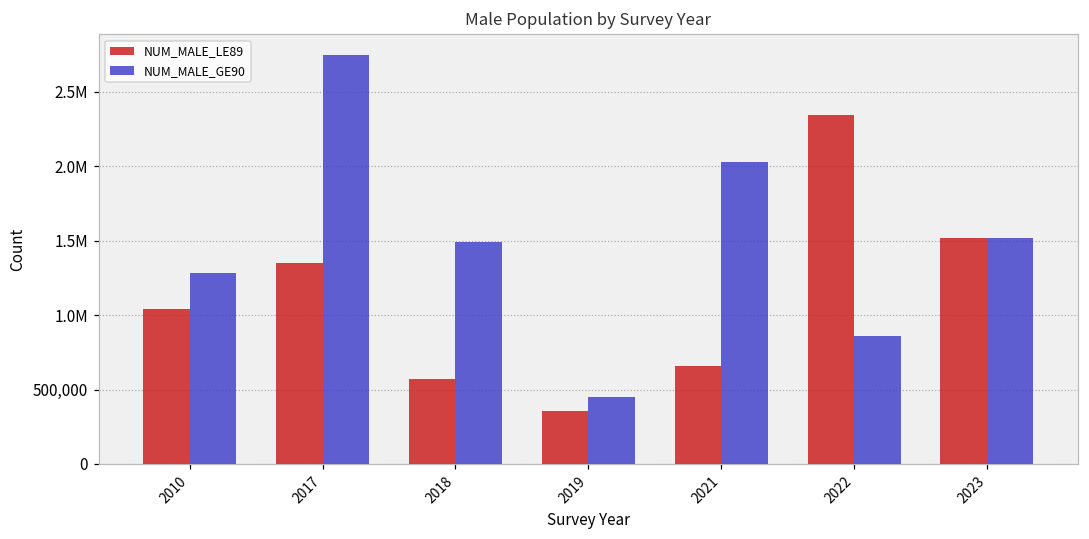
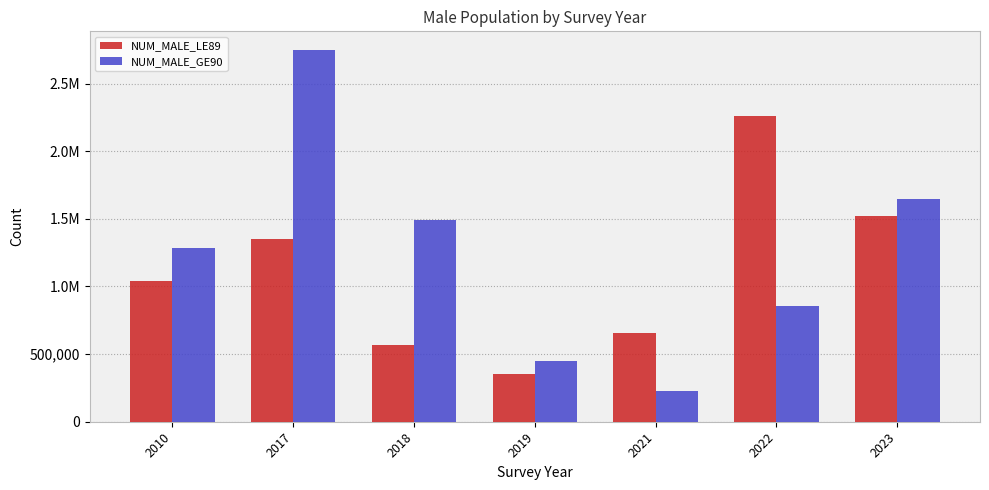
NUM_MALE_GE90, 2021: 2,030,000 -> 230,000
NUM_MALE_LE89, 2022: 2,350,000 -> 2,260,000
NUM_MALE_GE90, 2023: 1,520,000 -> 1,650,000
